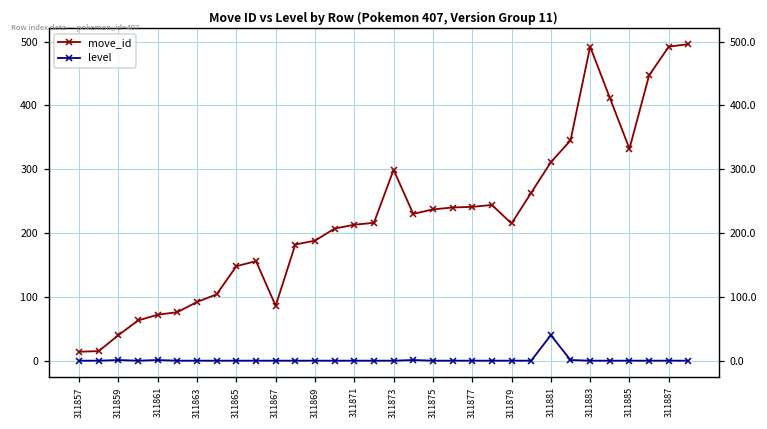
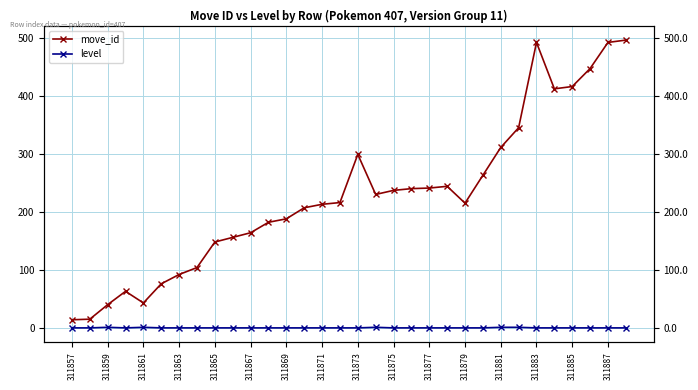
move_id, 311861: 70 -> 40
move_id, 311867: 90 -> 160
level, 311881: 40 -> 0
move_id, 311885: 330 -> 420
